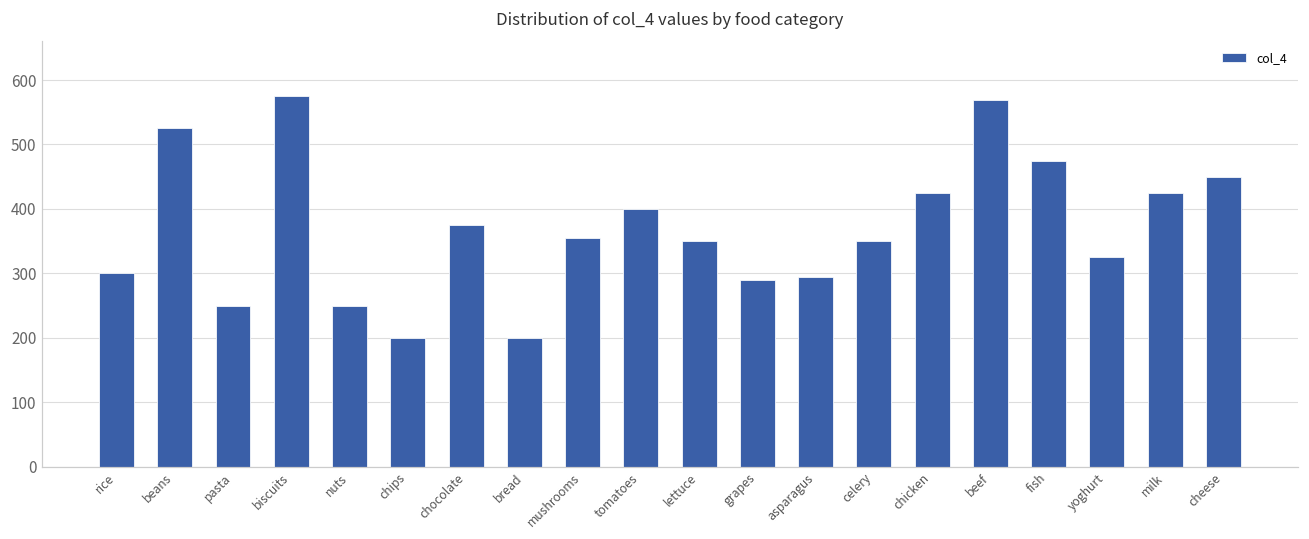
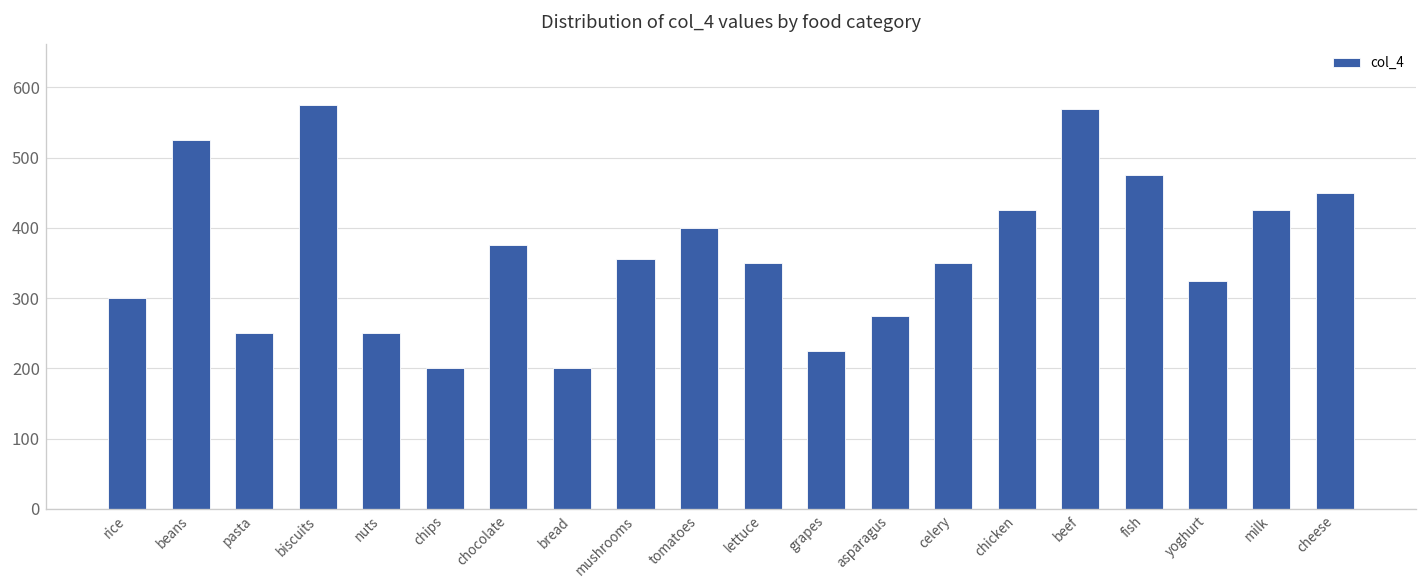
grapes: 290 -> 230
asparagus: 300 -> 280
